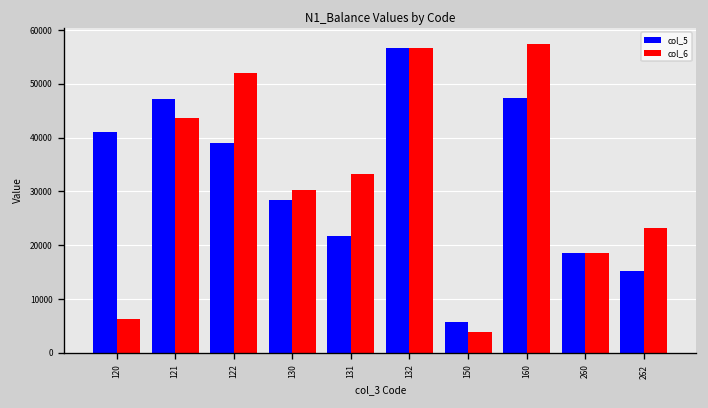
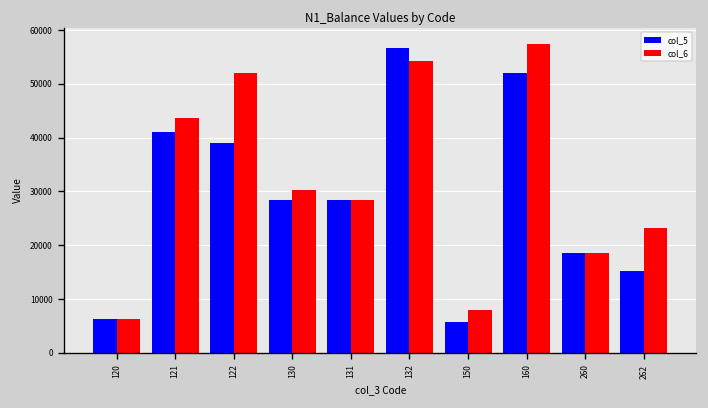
col_5, 120: 41000 -> 6000
col_5, 121: 47000 -> 41000
col_5, 131: 22000 -> 28000
col_6, 131: 33000 -> 28000
col_6, 132: 57000 -> 54000
col_6, 150: 4000 -> 8000
col_5, 160: 47000 -> 52000
